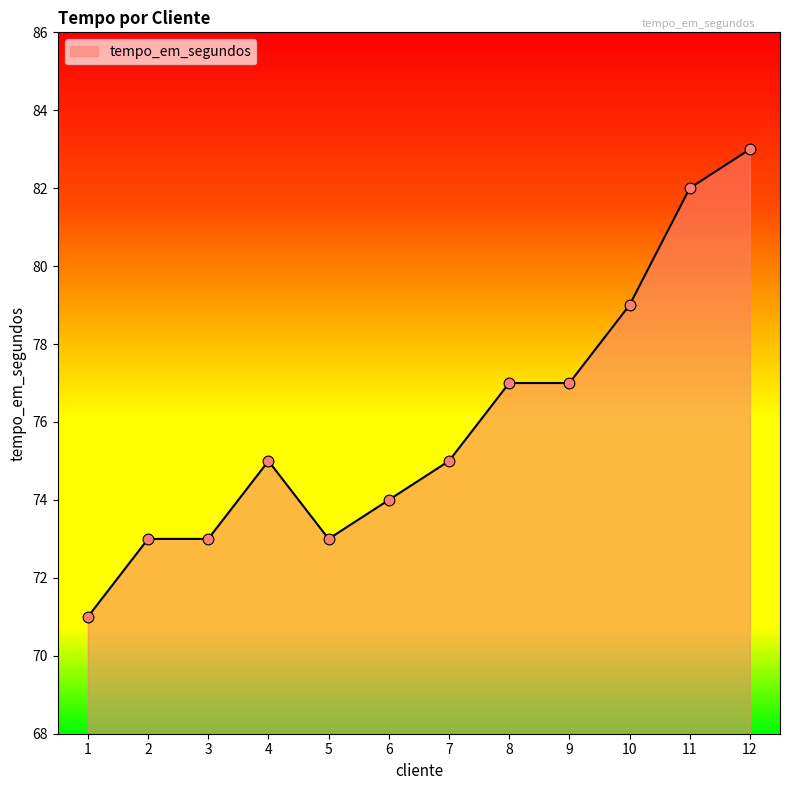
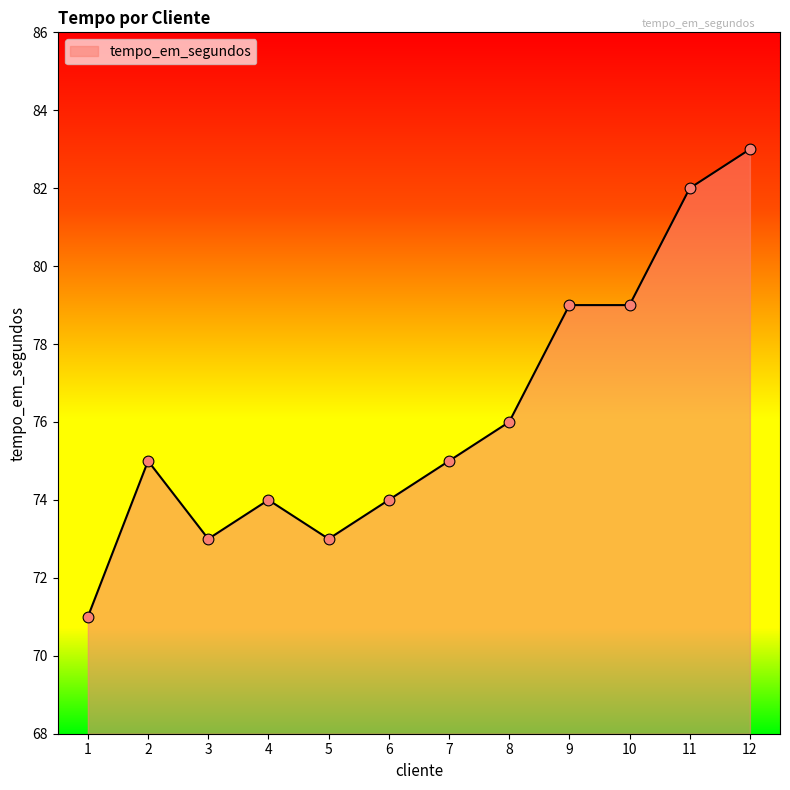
2: 73 -> 75
4: 75 -> 74
8: 77 -> 76
9: 77 -> 79
